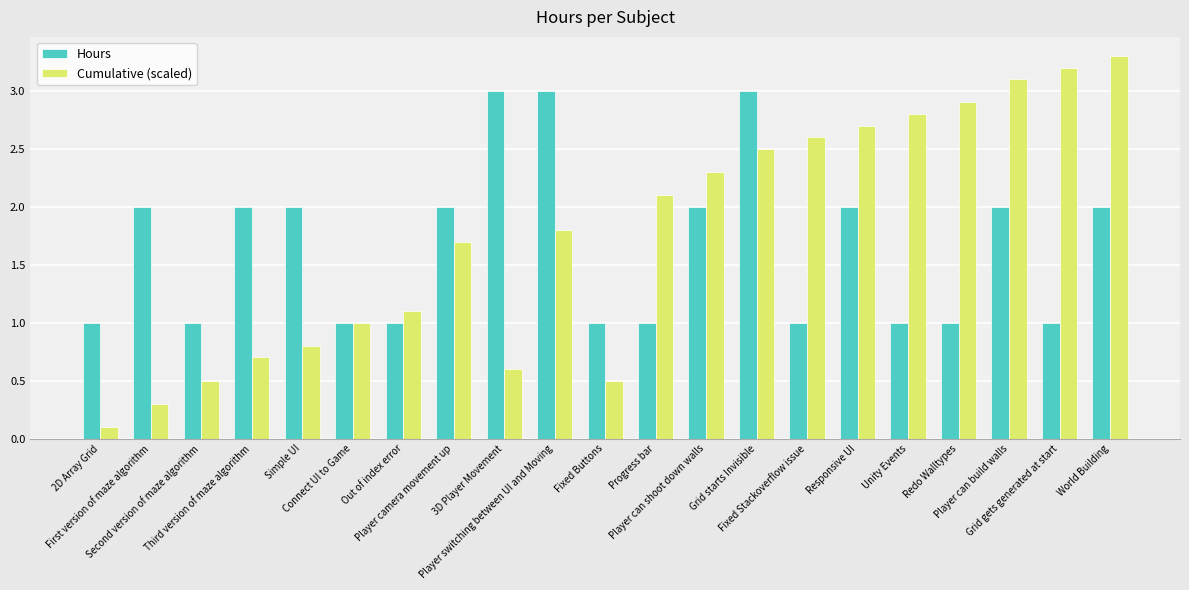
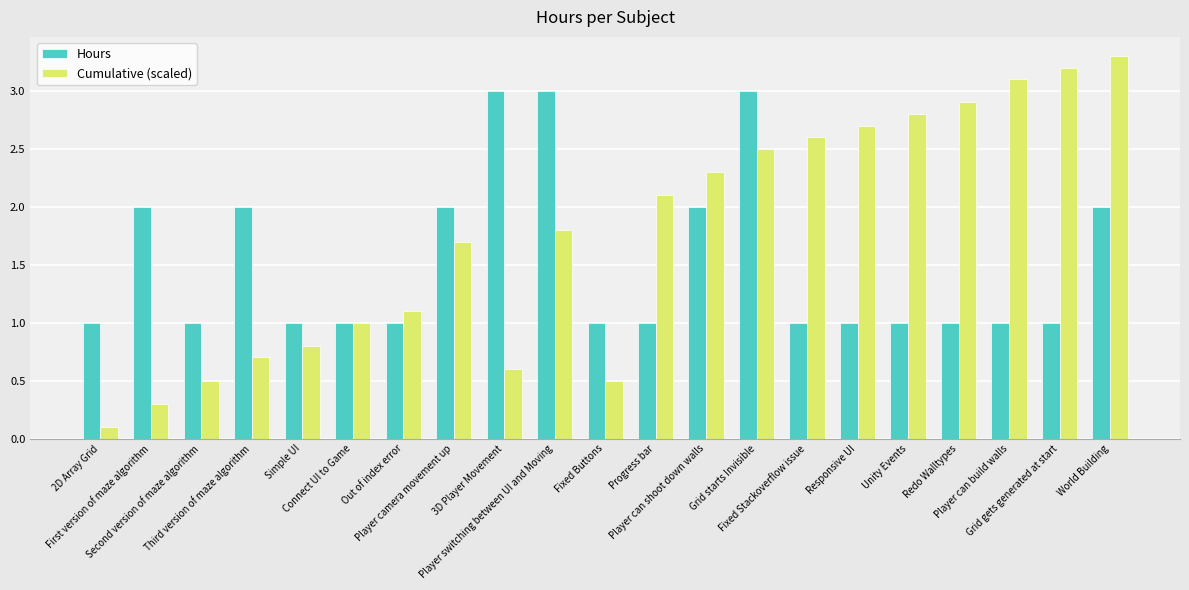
Hours, Simple UI: 2 -> 1
Hours, Responsive UI: 2 -> 1
Hours, Player can build walls: 2 -> 1
